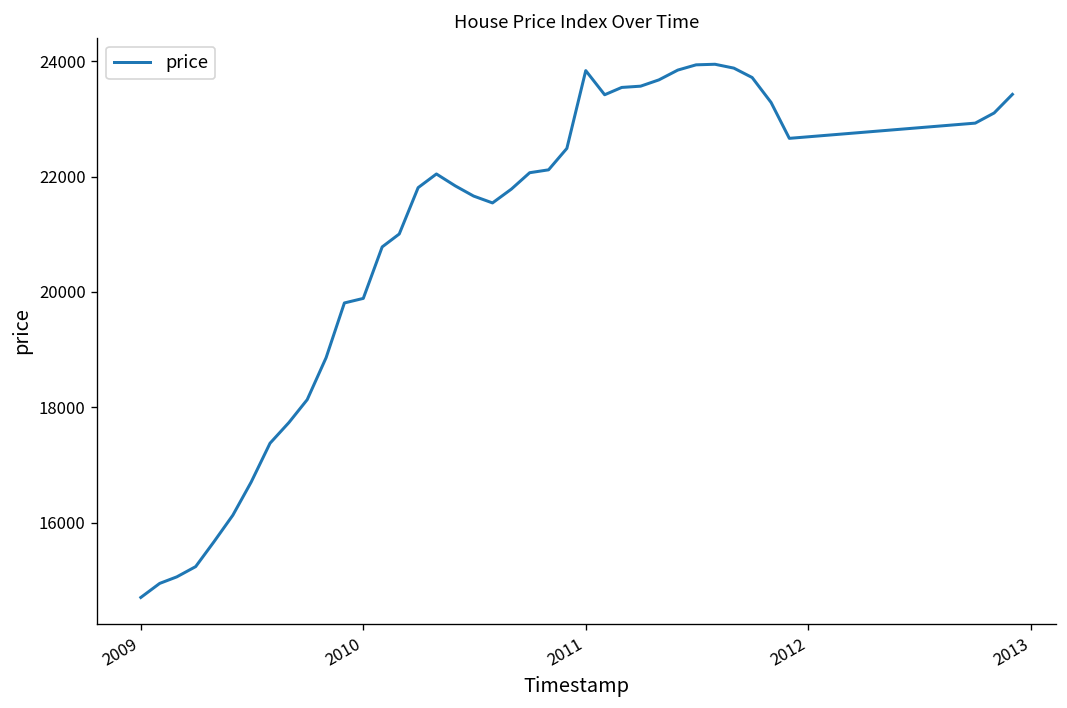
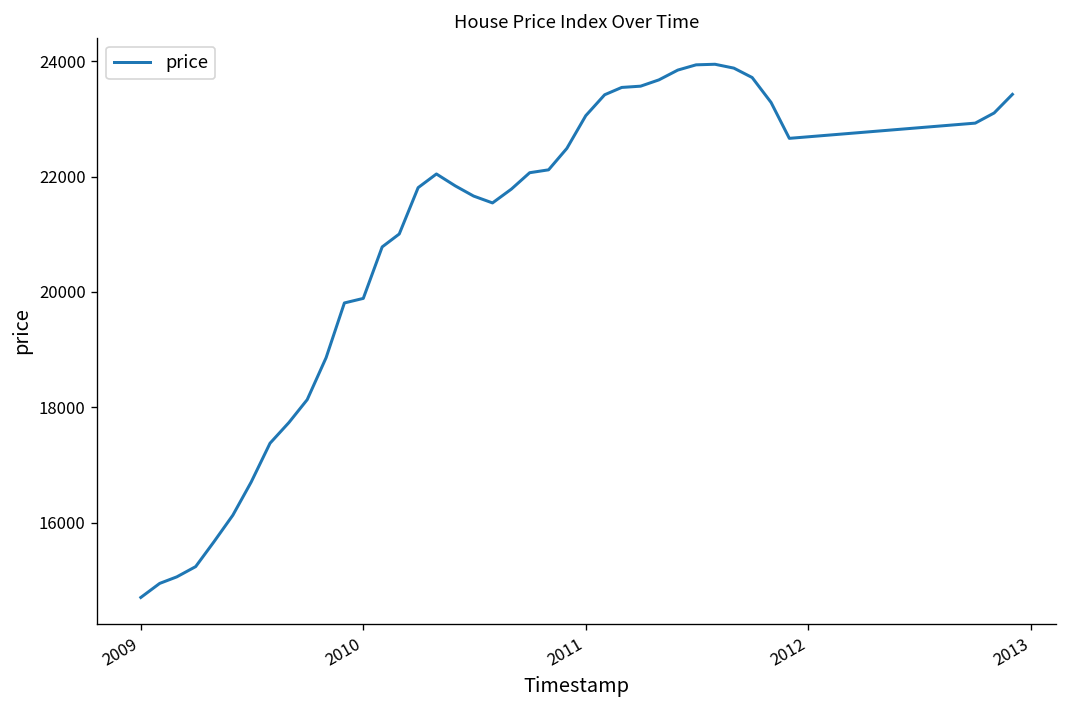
2011: 23800 -> 23100
